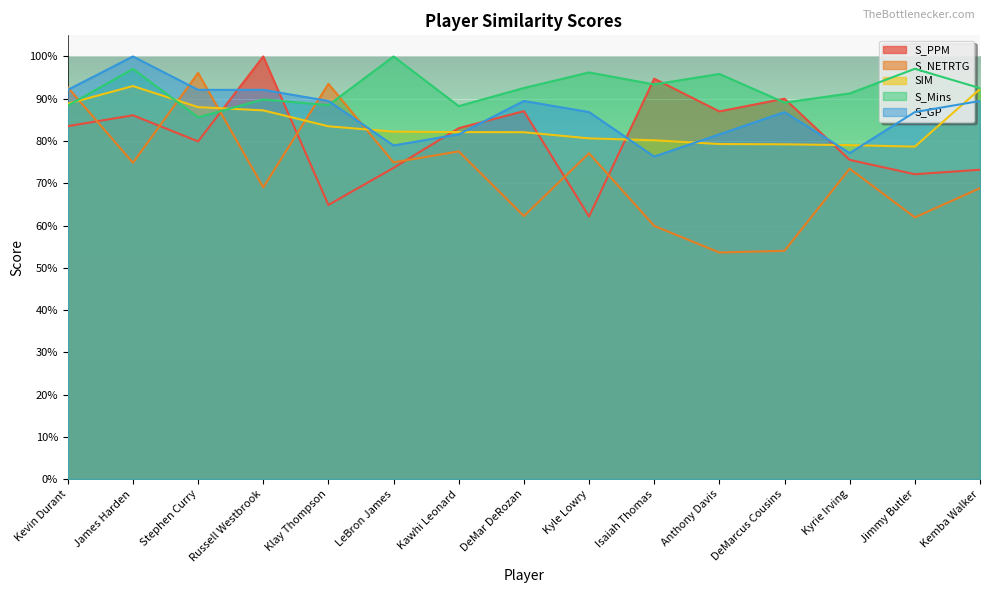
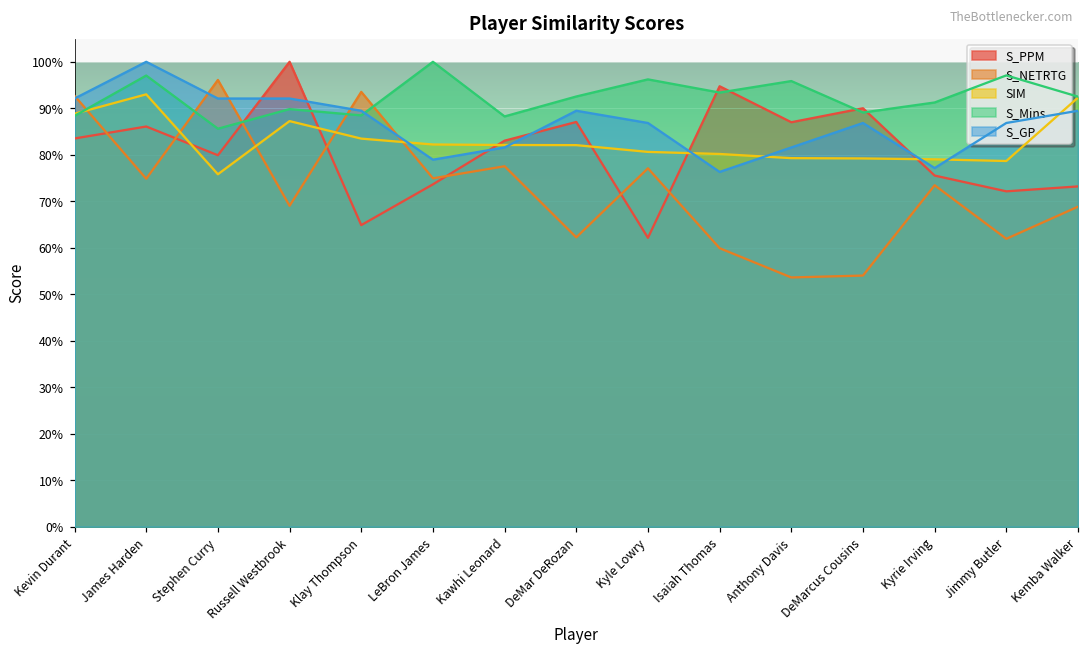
SIM, Stephen Curry: 88% -> 76%
